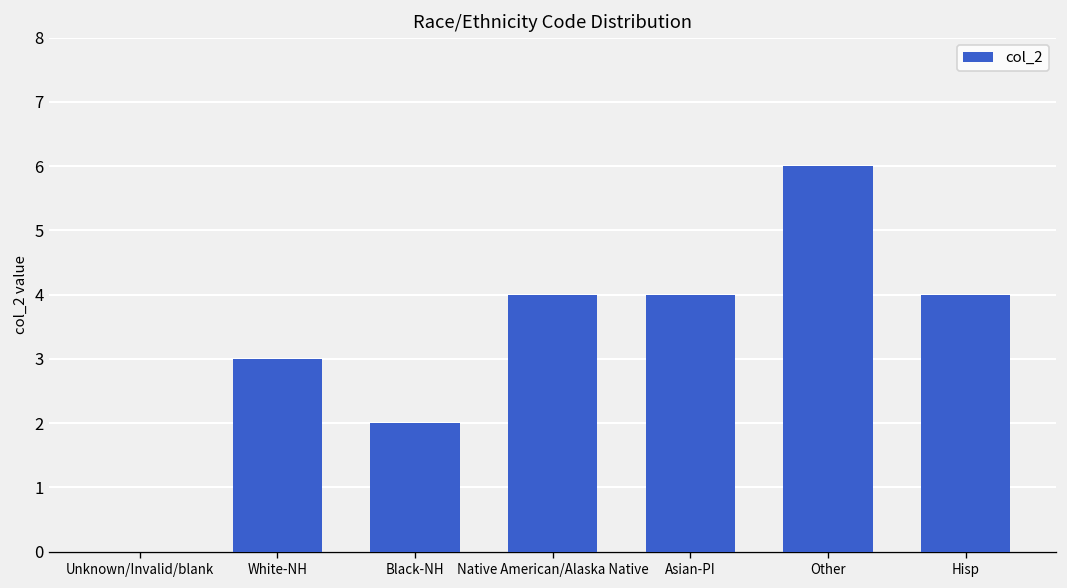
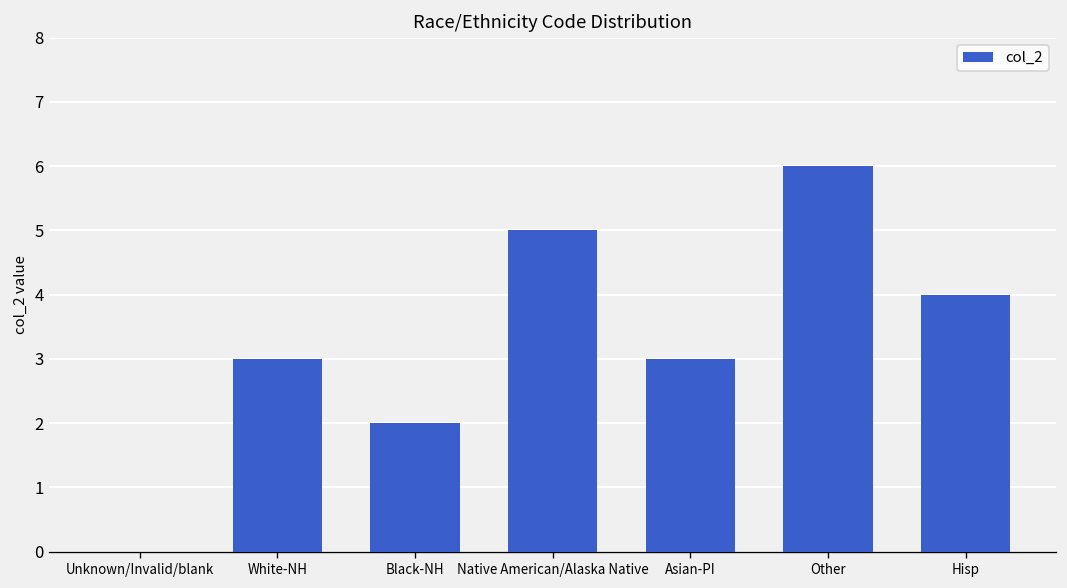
Native American/Alaska Native: 4 -> 5
Asian-PI: 4 -> 3
